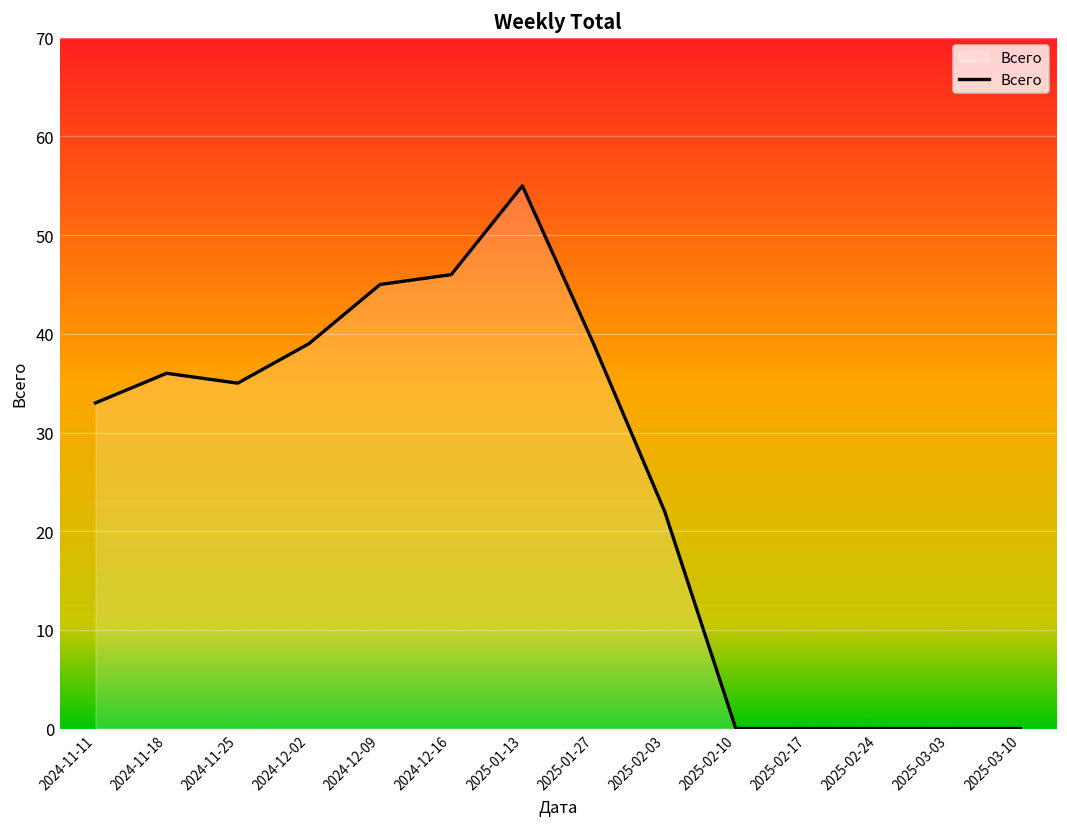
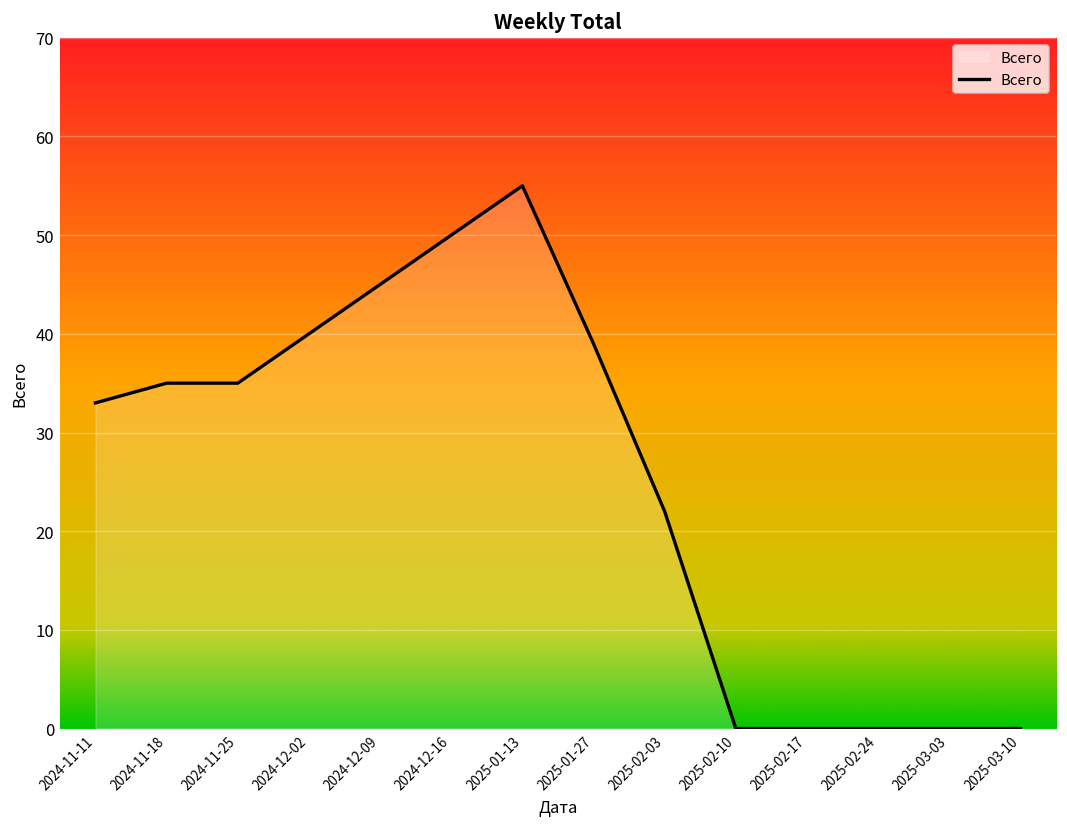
2024-11-18: 36 -> 35
2024-12-02: 39 -> 40
2024-12-16: 46 -> 50
